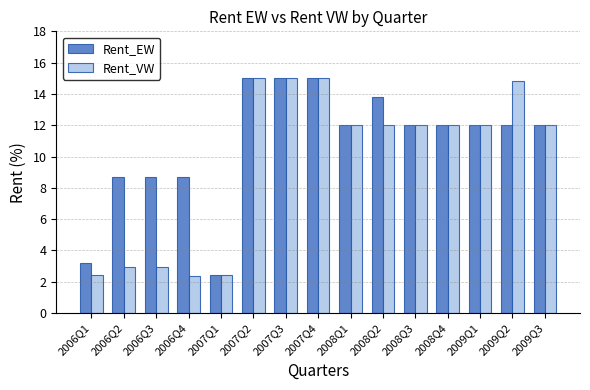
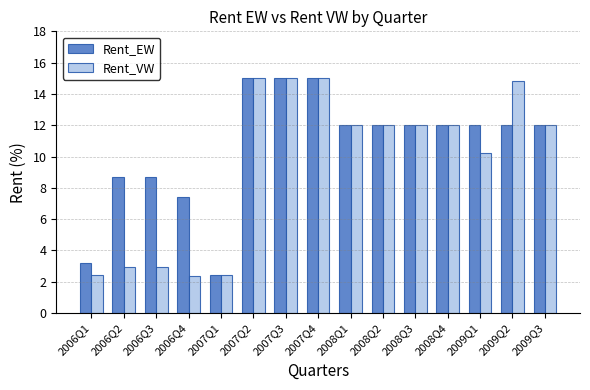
Rent_EW, 2006Q4: 8.7 -> 7.4
Rent_EW, 2008Q2: 13.8 -> 12.0
Rent_VW, 2009Q1: 12.0 -> 10.2
